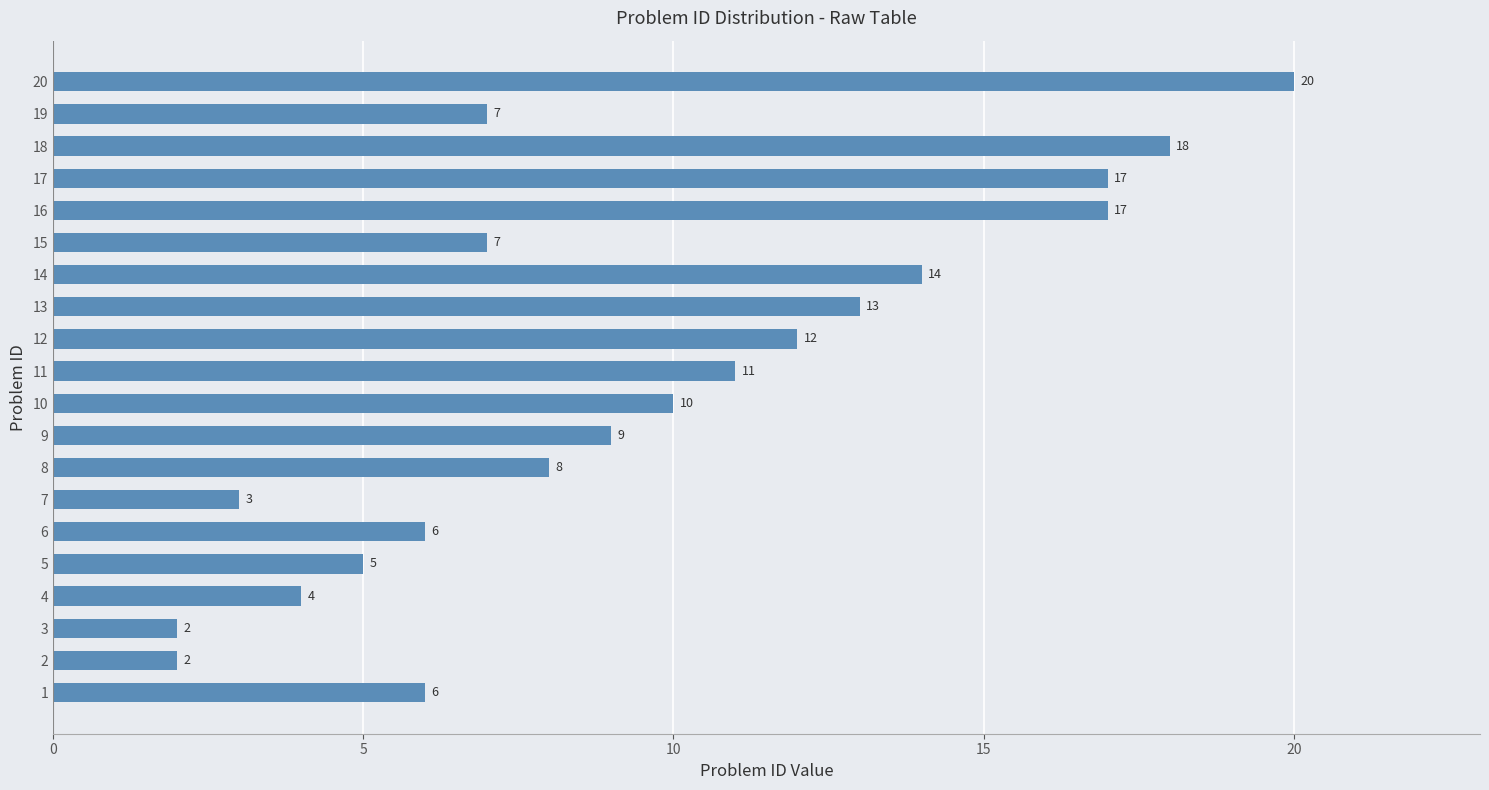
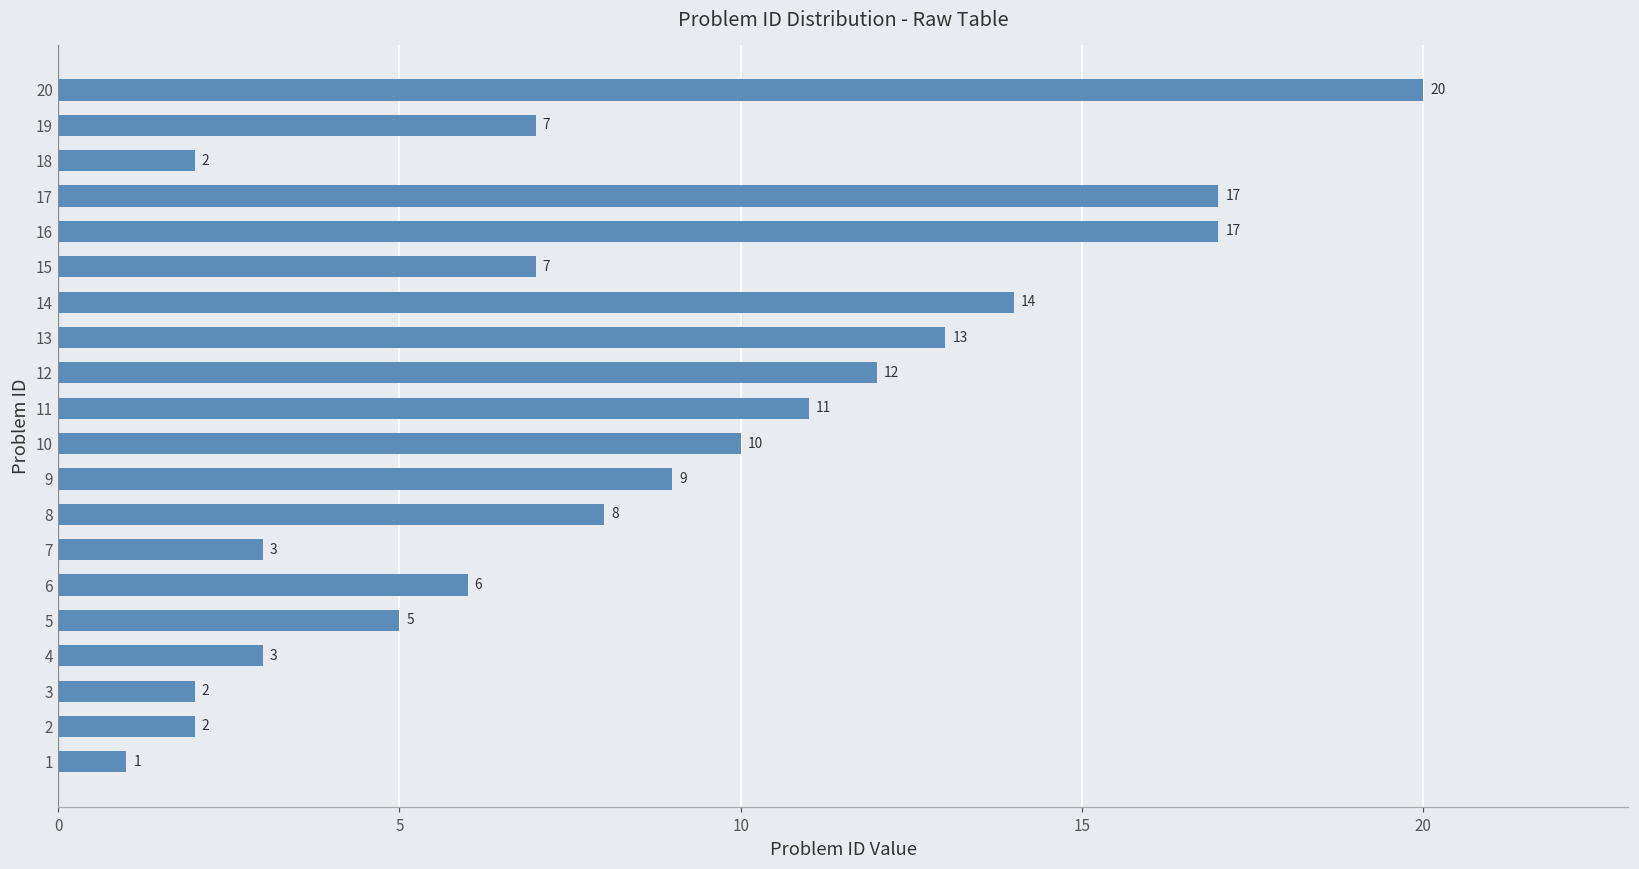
18: 18 -> 2
4: 4 -> 3
1: 6 -> 1
